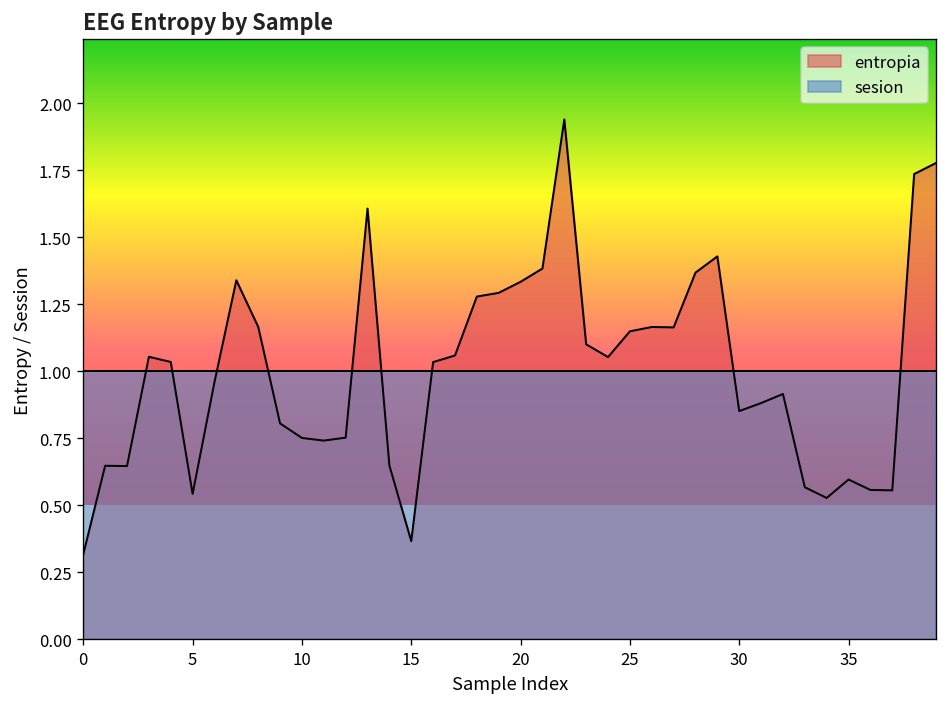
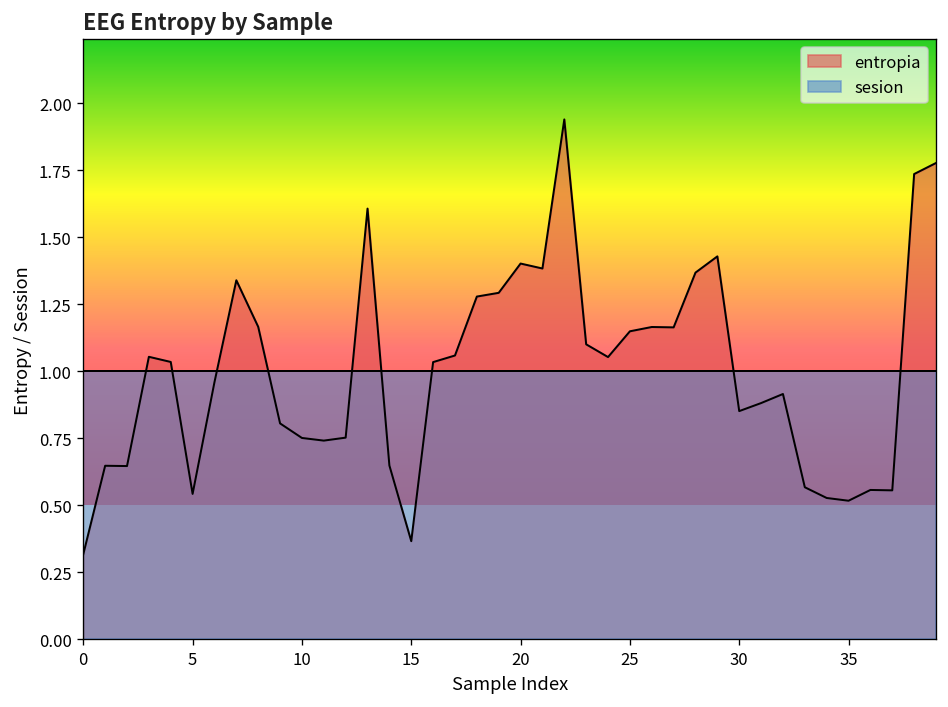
entropia, 20: 1.33 -> 1.40
entropia, 35: 0.60 -> 0.52
